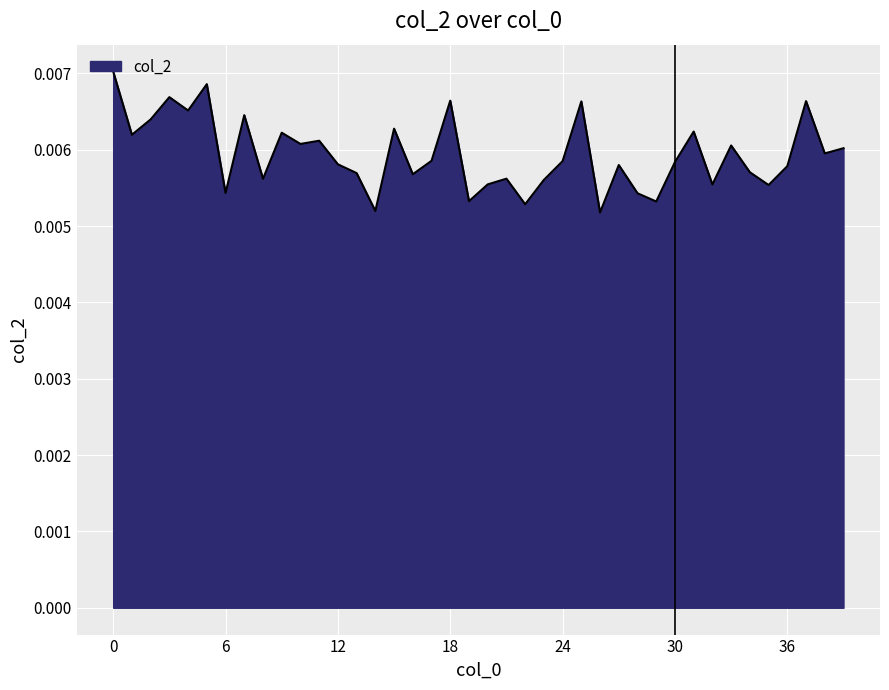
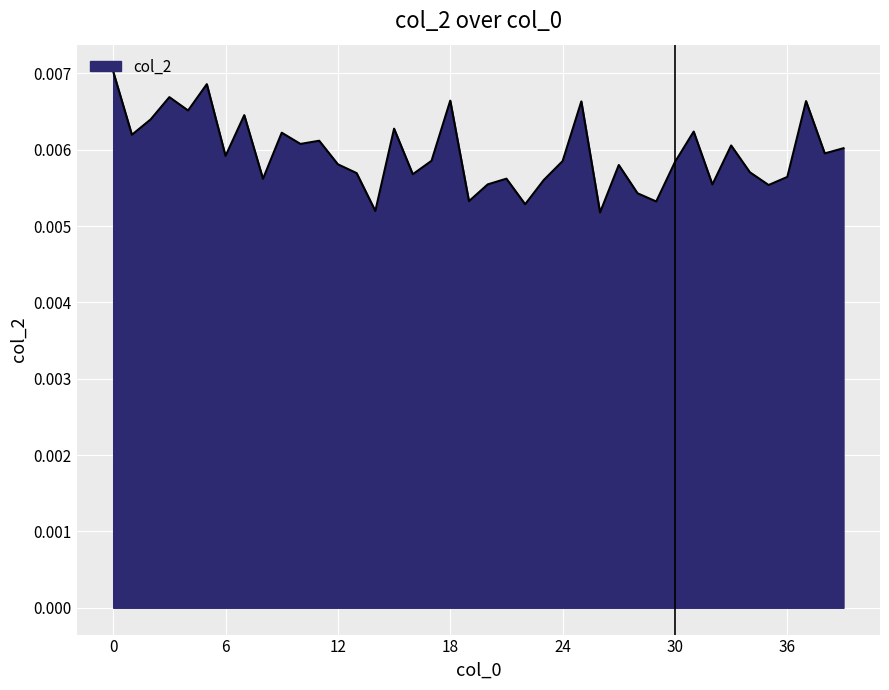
6: 0.0054 -> 0.0059
36: 0.0058 -> 0.0056
